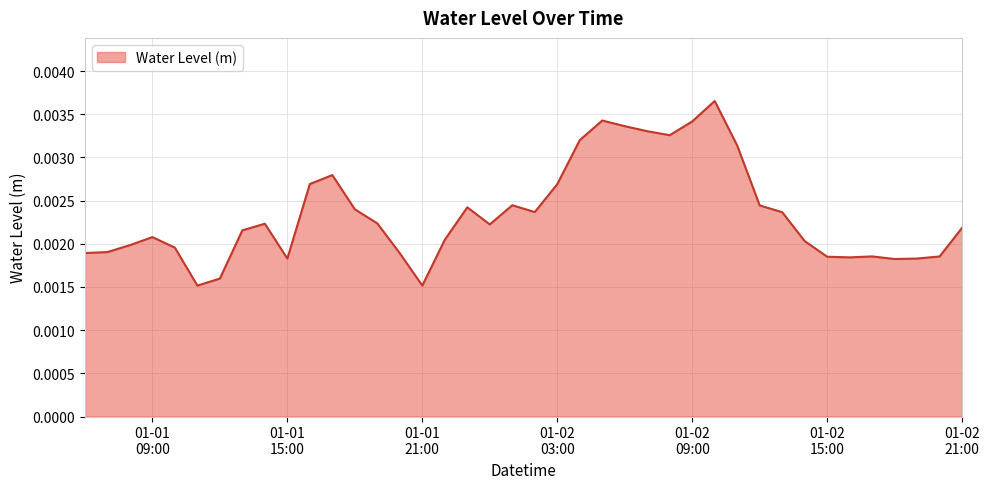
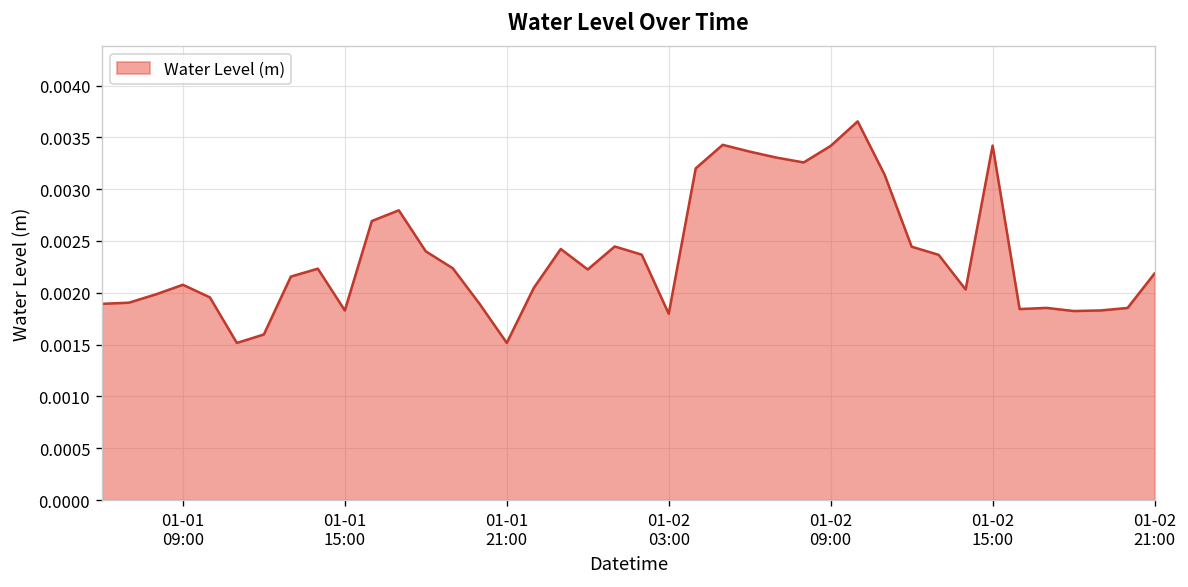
01-02 03:00: 0.0027 -> 0.0018
01-02 15:00: 0.0019 -> 0.0034
